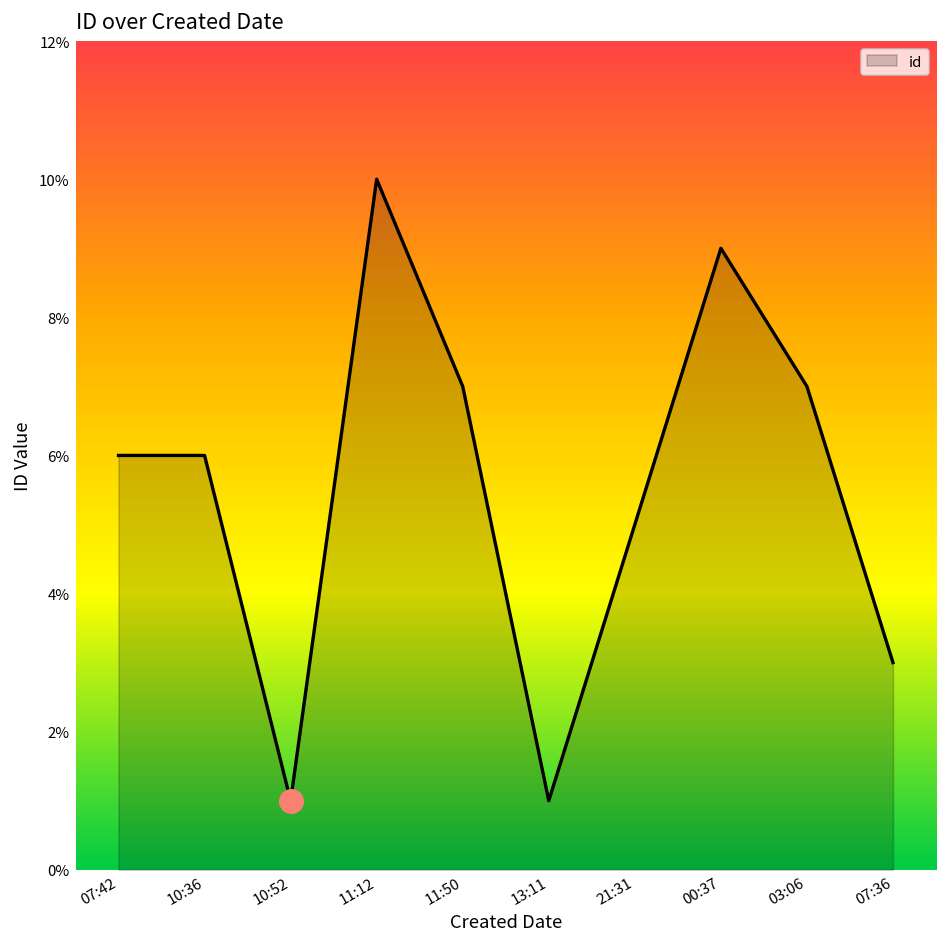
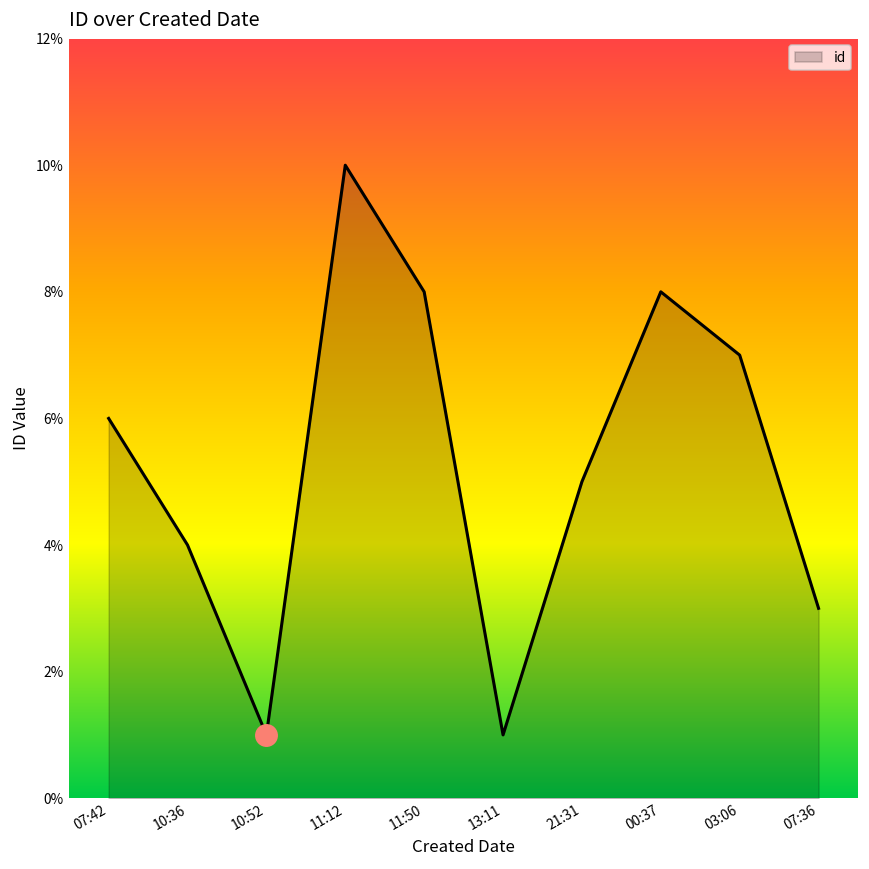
id, 10:36: 6% -> 4%
id, 11:50: 7% -> 8%
id, 00:37: 9% -> 8%
